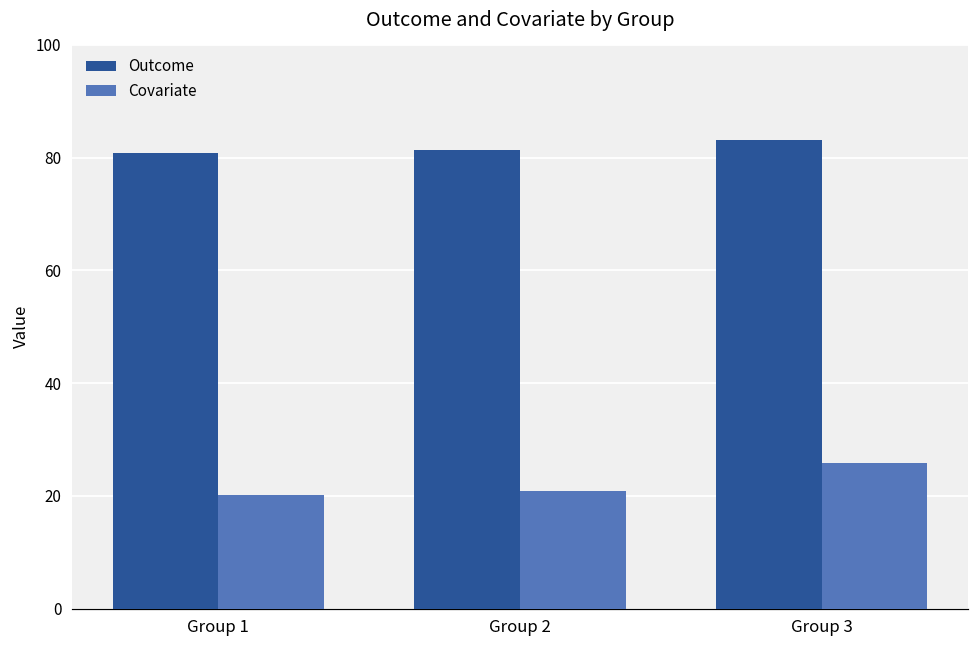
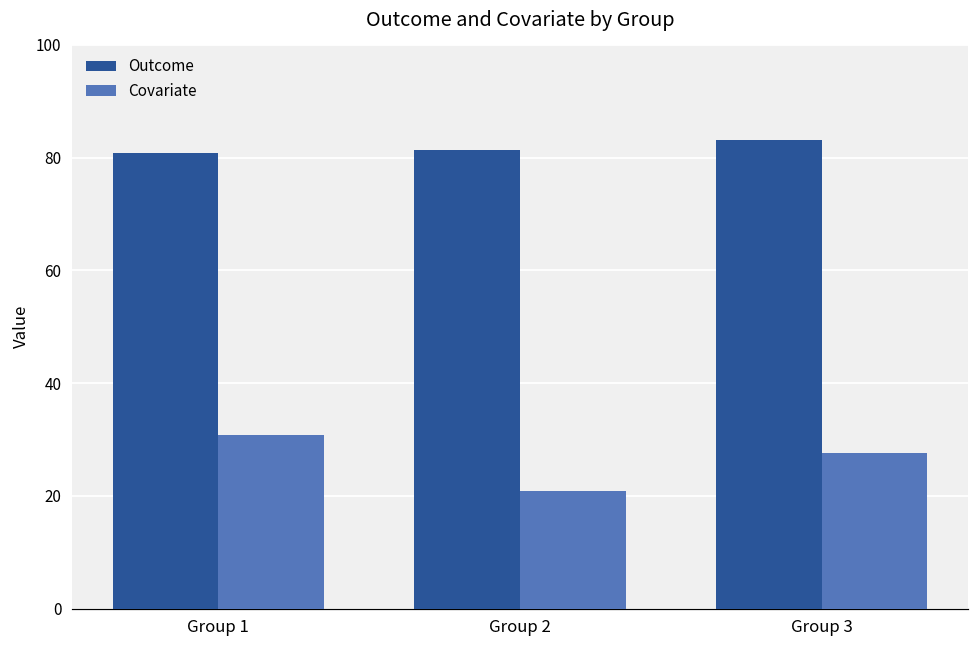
Covariate, Group 1: 20 -> 31
Covariate, Group 3: 26 -> 28
